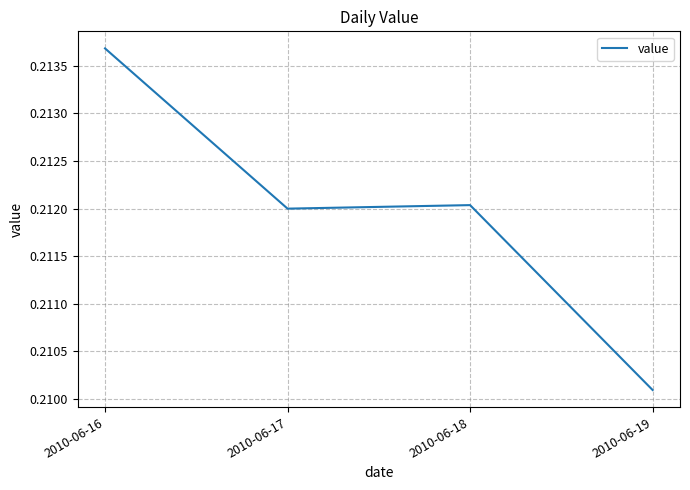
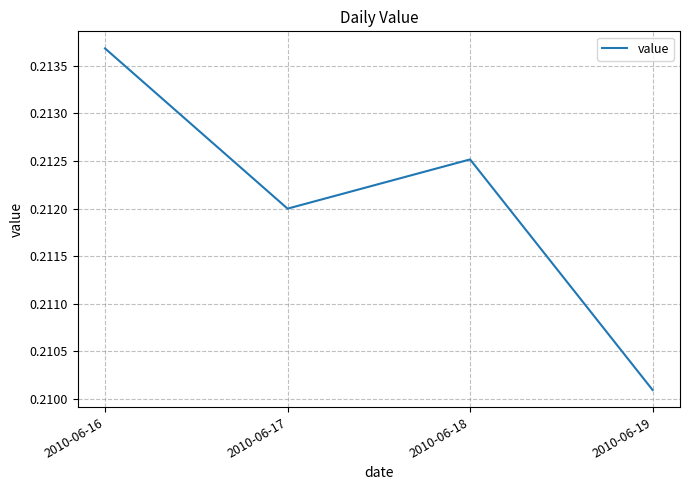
2010-06-18: 0.2120 -> 0.2125
